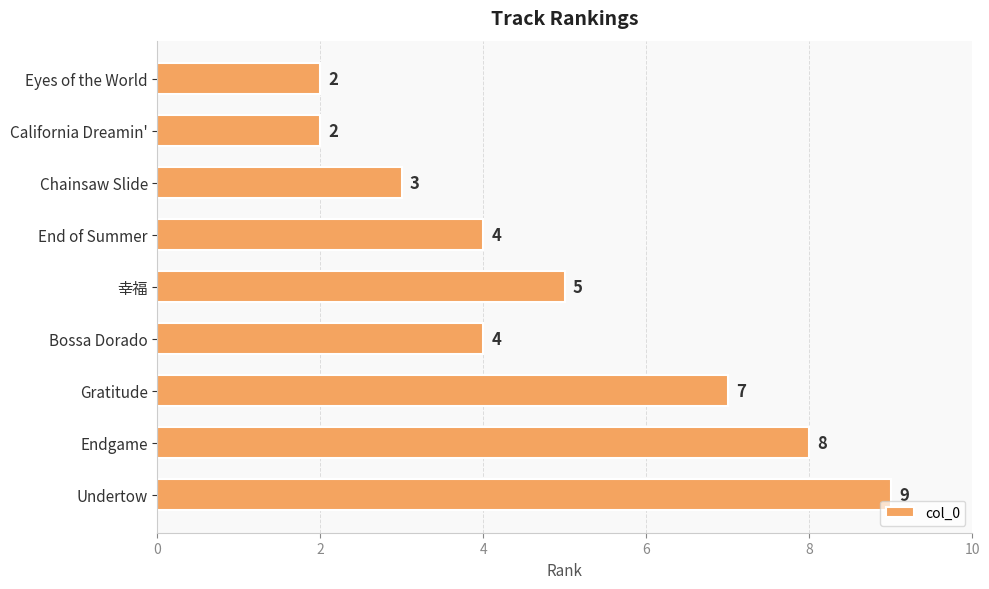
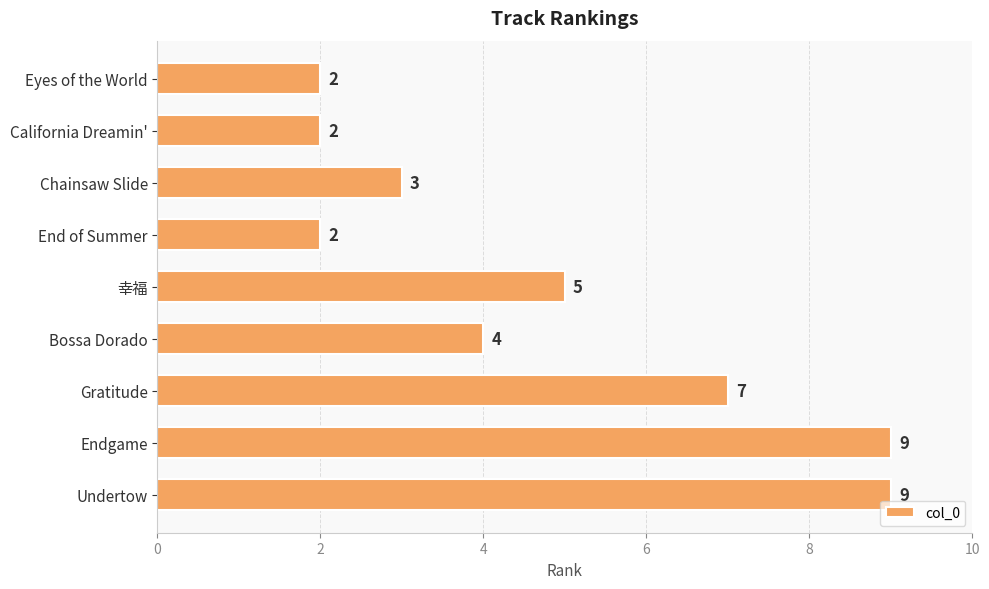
End of Summer: 4 -> 2
Endgame: 8 -> 9
